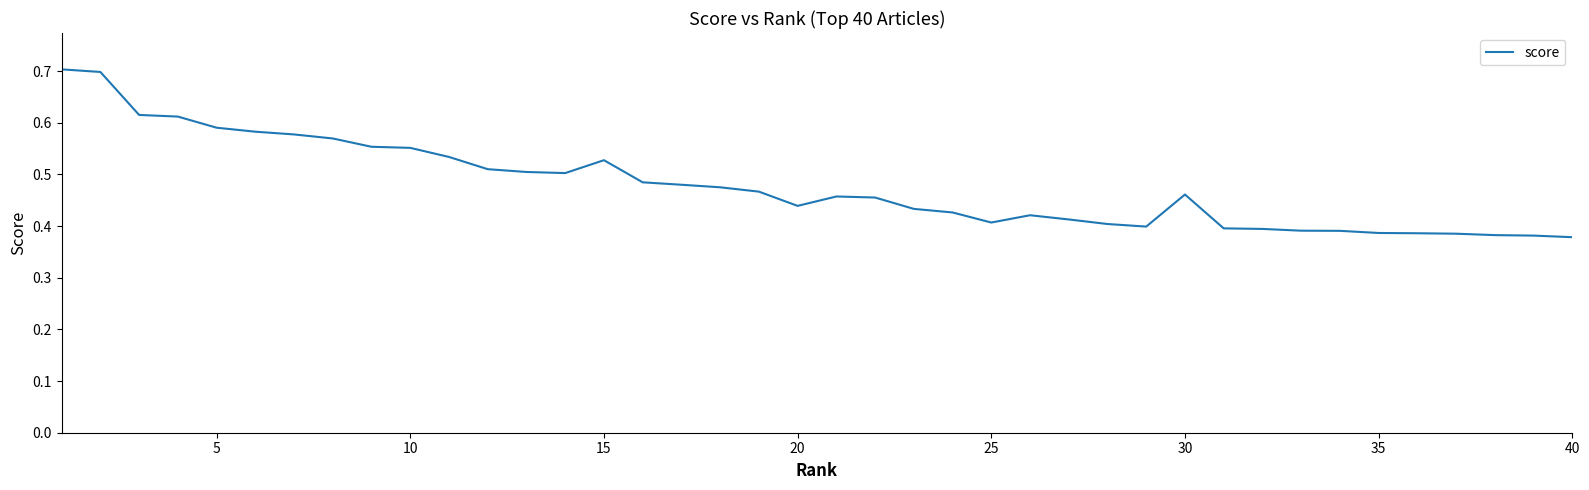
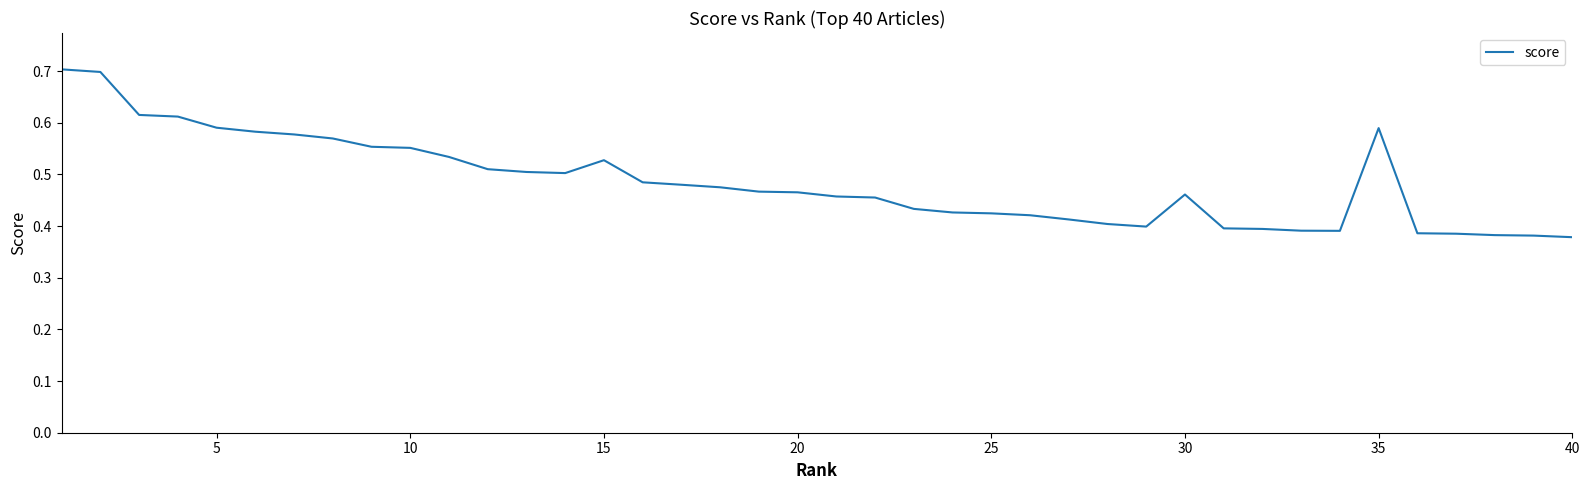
20: 0.44 -> 0.47
25: 0.41 -> 0.42
35: 0.39 -> 0.59
